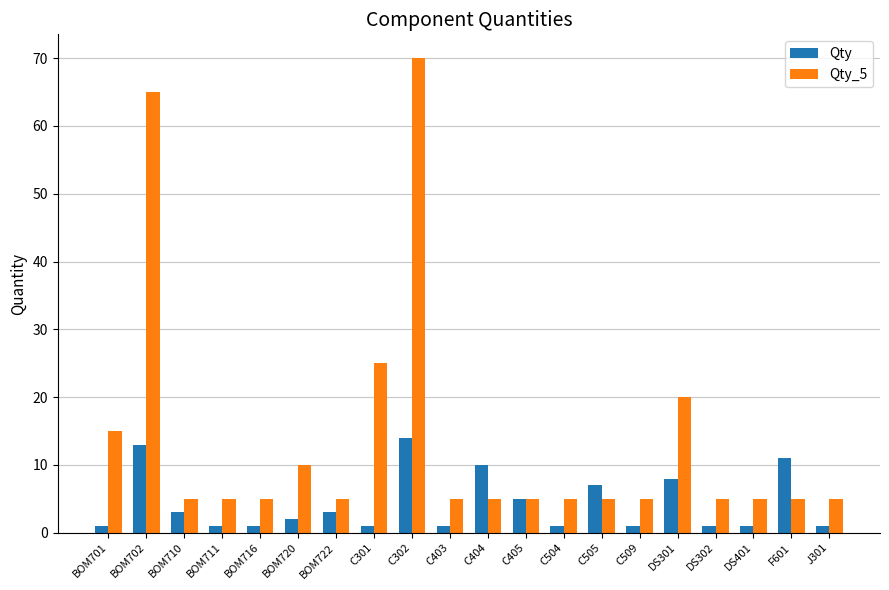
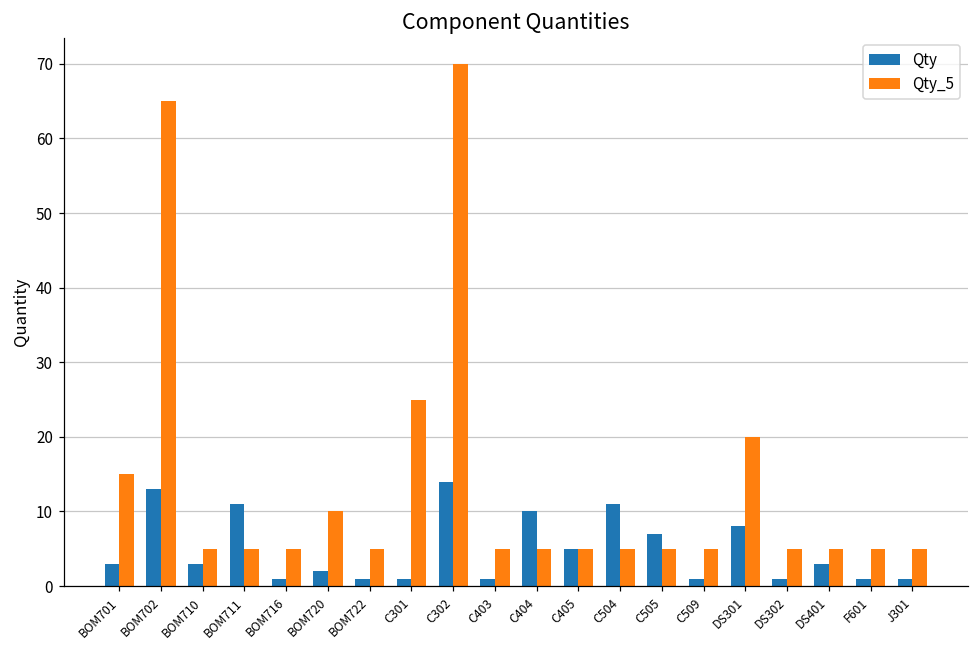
Qty, BOM701: 1 -> 3
Qty, BOM711: 1 -> 11
Qty, BOM722: 3 -> 1
Qty, C504: 1 -> 11
Qty, DS401: 1 -> 3
Qty, F601: 11 -> 1
